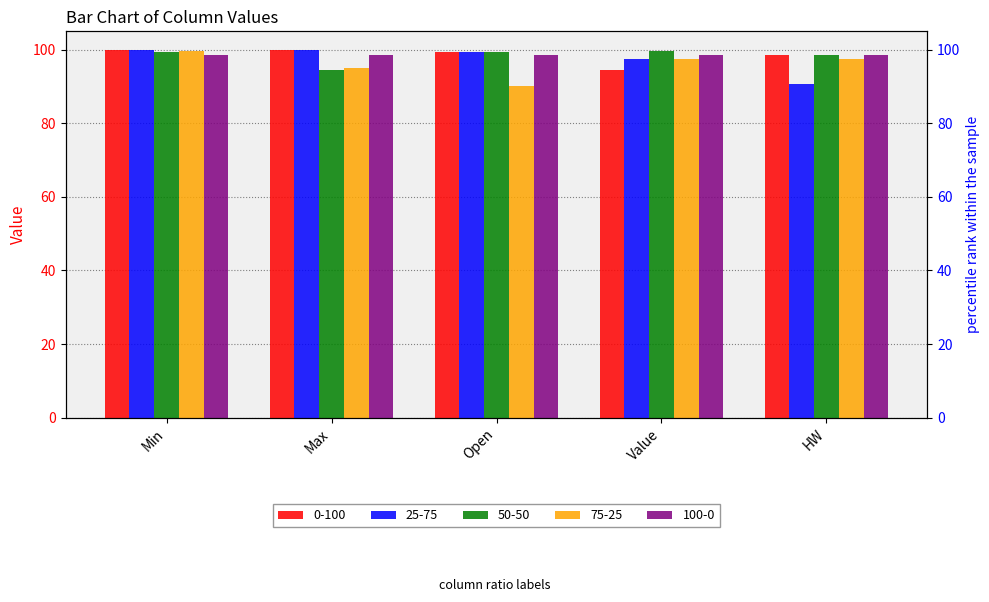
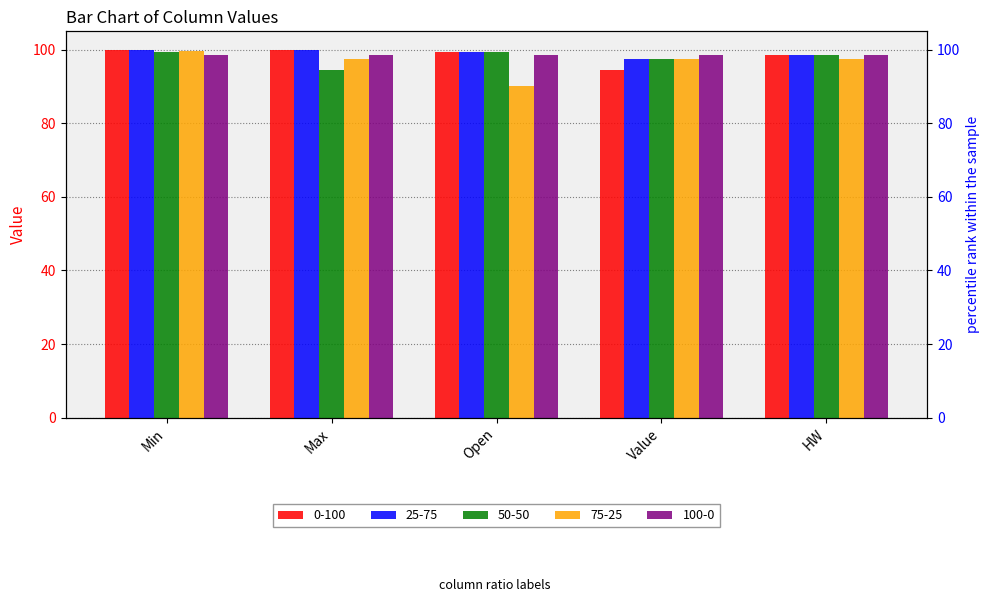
75-25, Max: 95 -> 97
50-50, Value: 100 -> 97
25-75, HW: 91 -> 99
